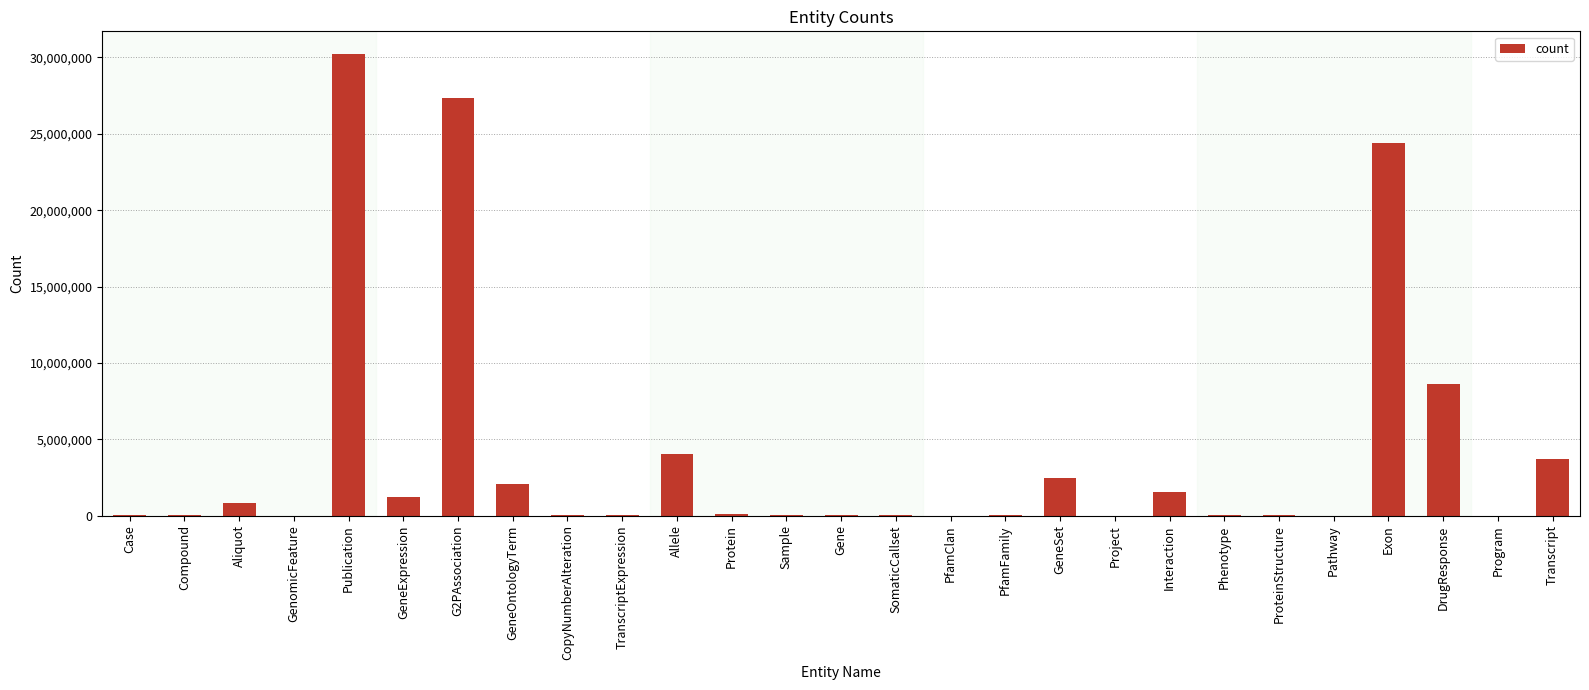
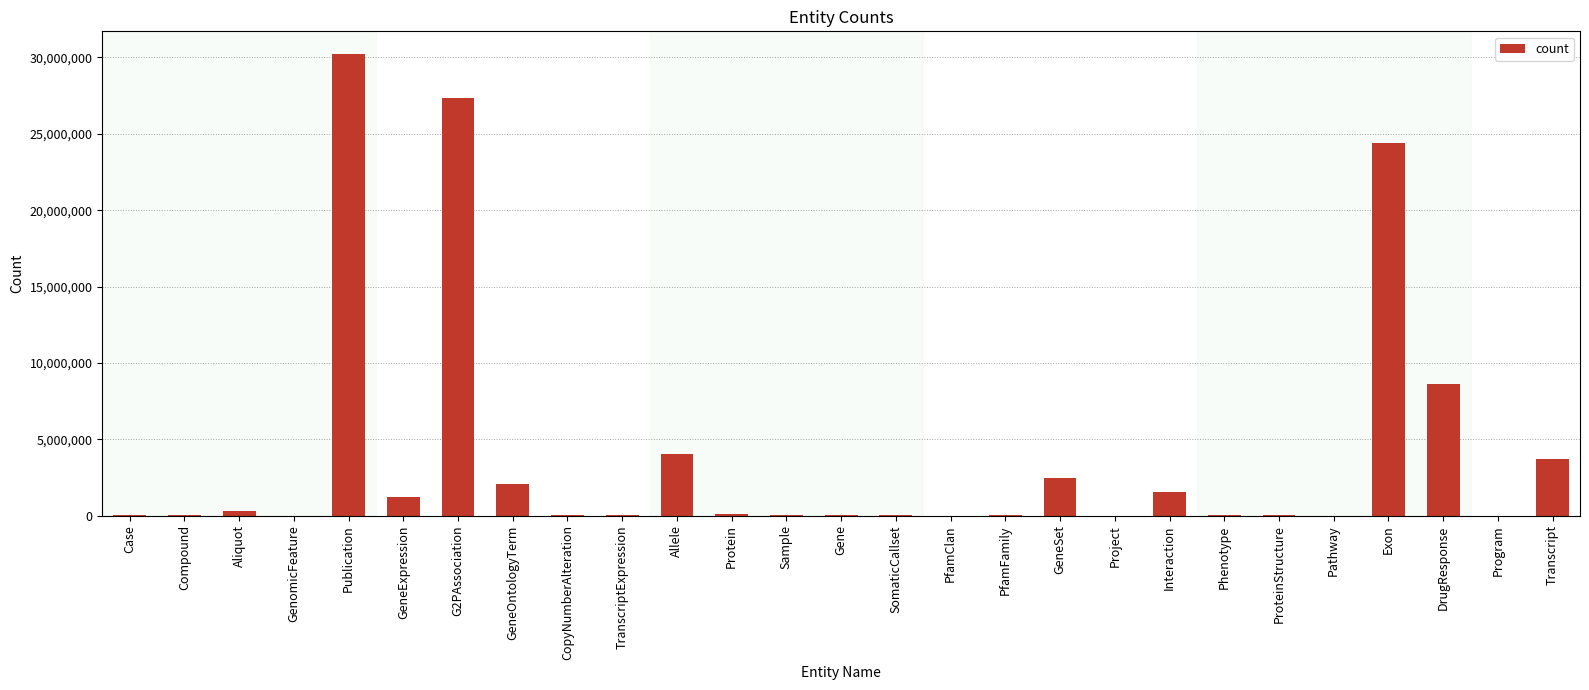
Aliquot: 800,000 -> 300,000
